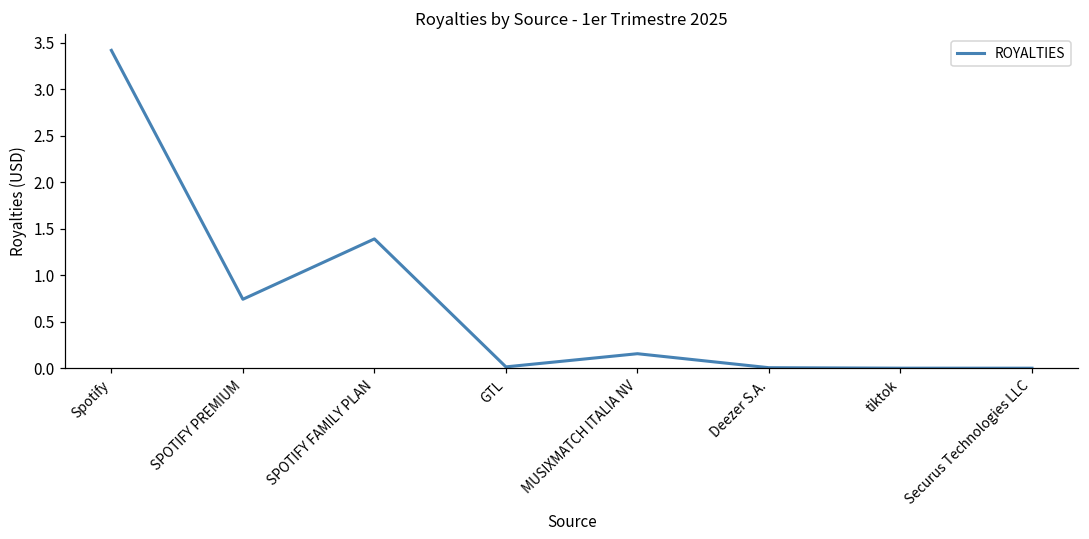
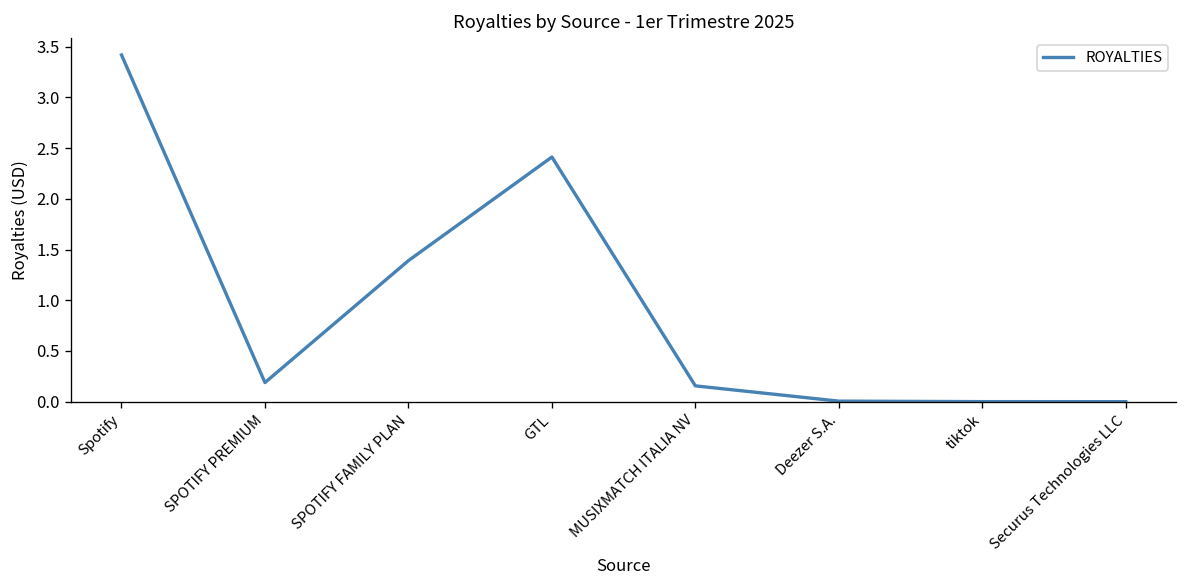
SPOTIFY PREMIUM: 0.7 -> 0.2
GTL: 0.0 -> 2.4
